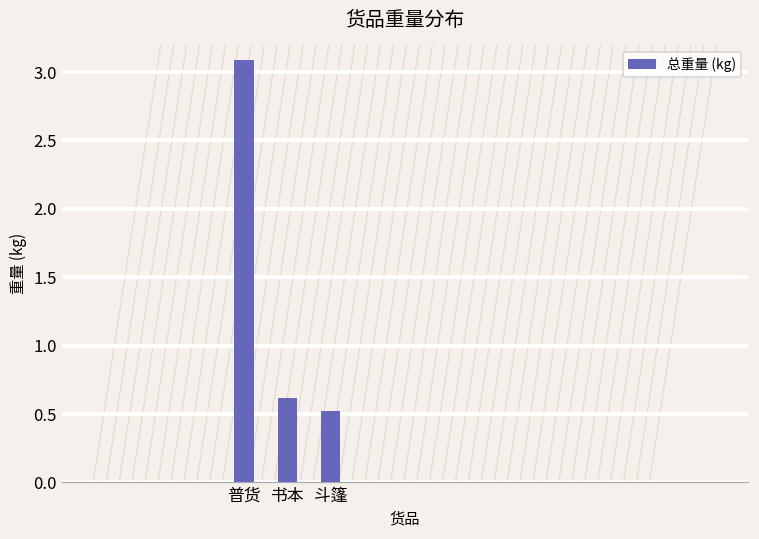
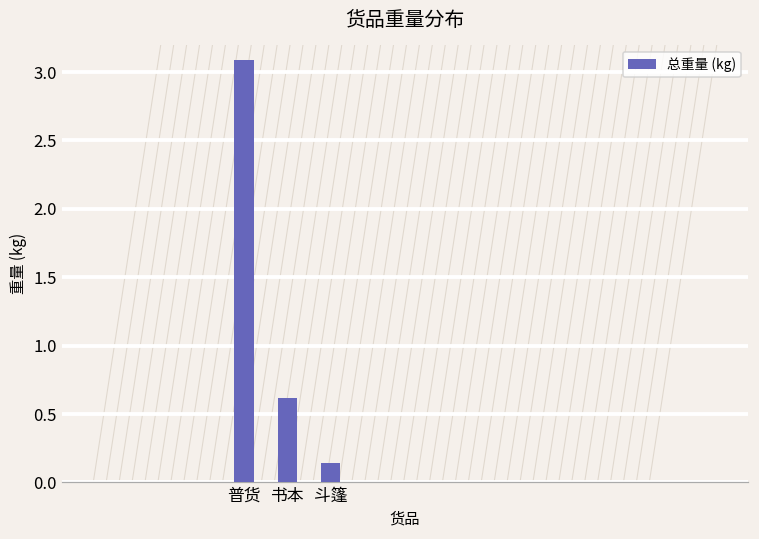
总重量 (kg), 斗篷: 0.52 -> 0.14
